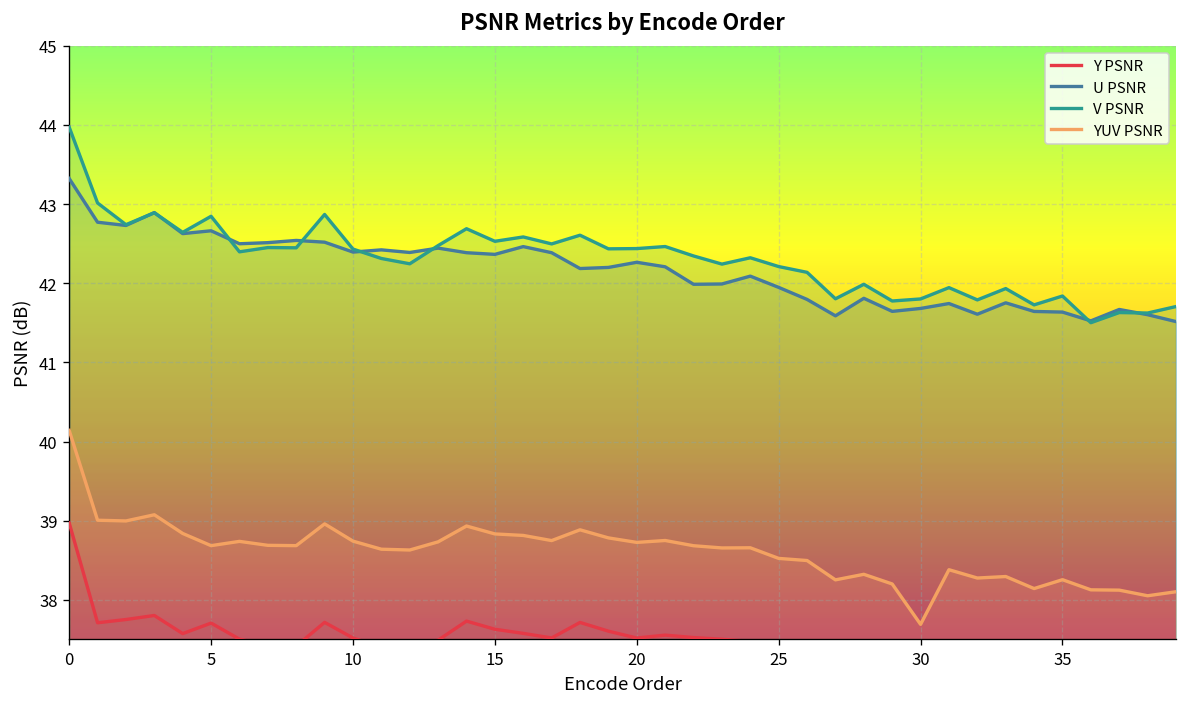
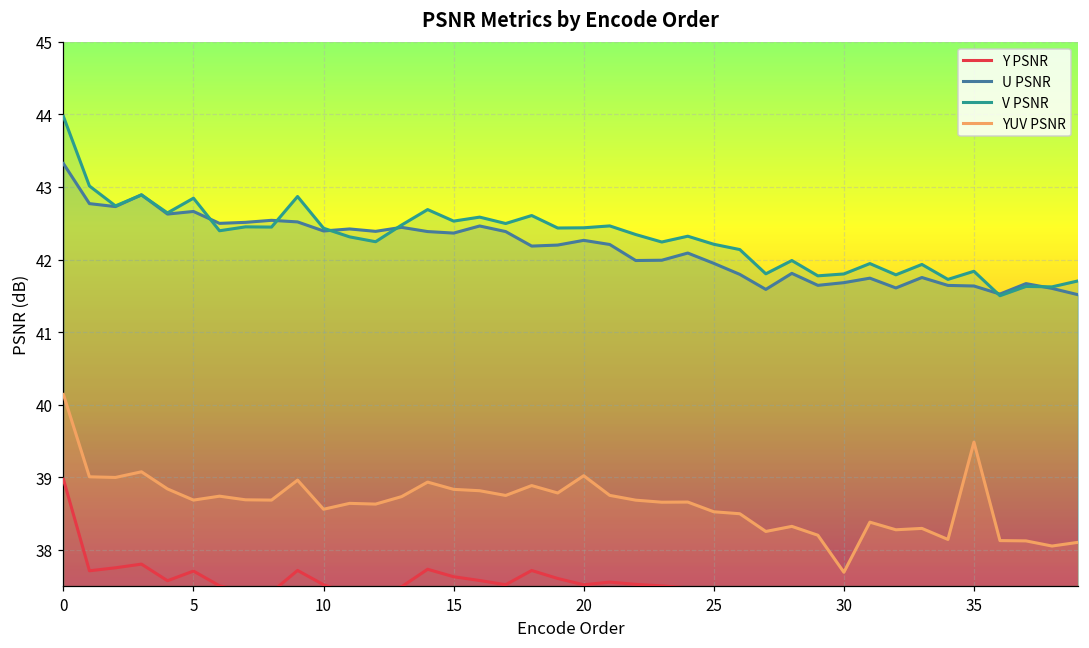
YUV PSNR, 10: 38.7 -> 38.6
YUV PSNR, 20: 38.7 -> 39.0
YUV PSNR, 35: 38.3 -> 39.5
